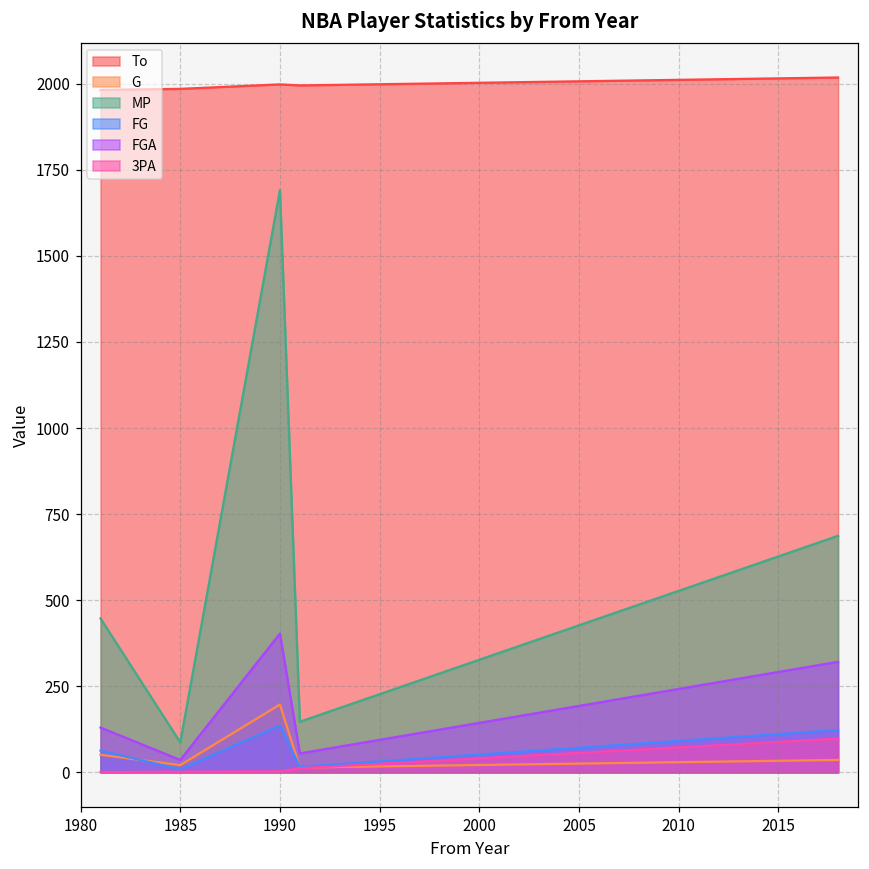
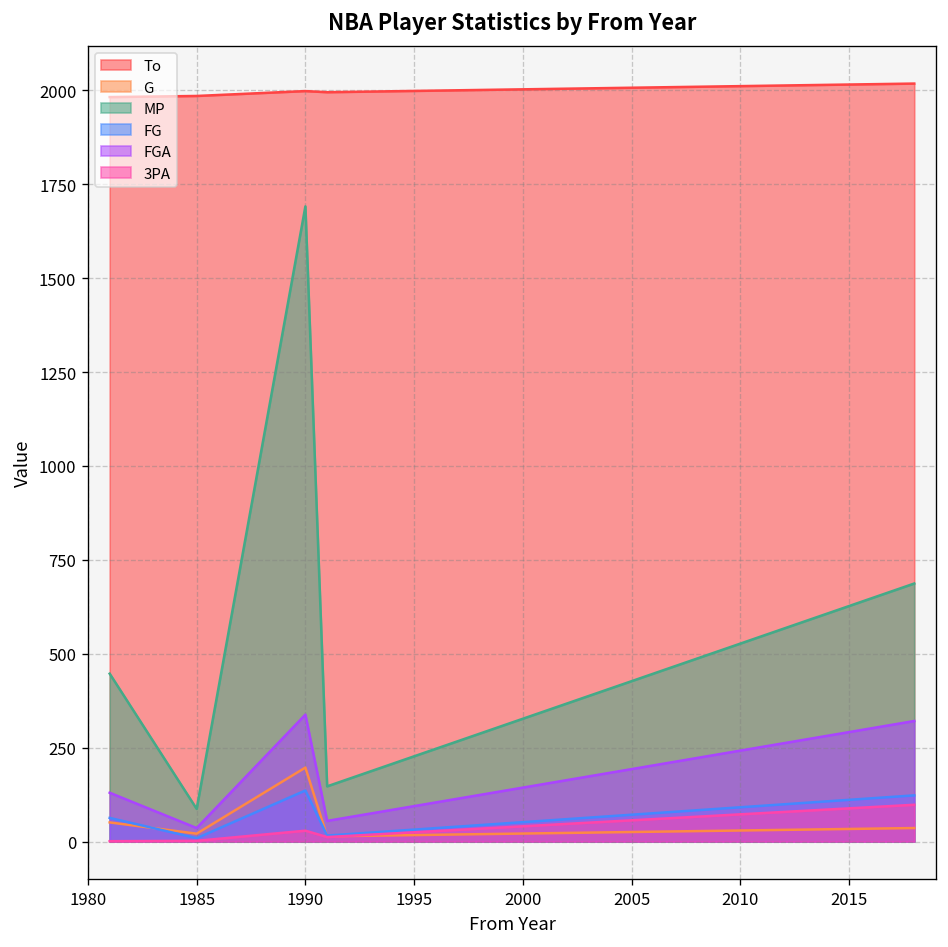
FGA, 1990: 400 -> 340
3PA, 1990: 0 -> 30
